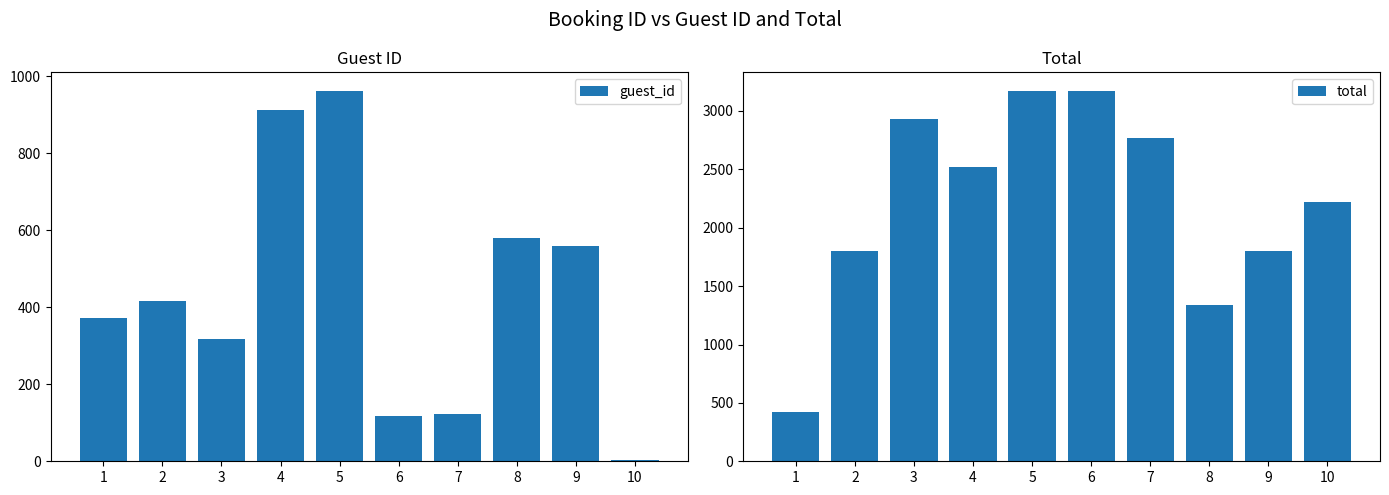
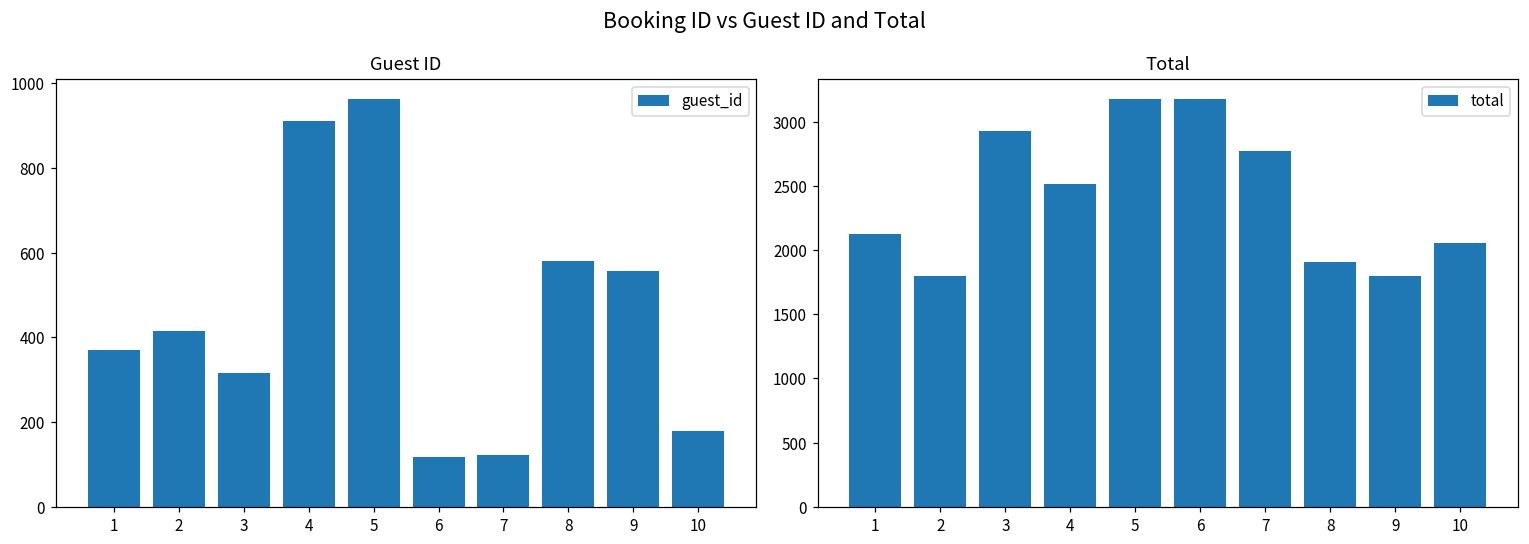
Guest ID, 10: 0 -> 180
Total, 1: 420 -> 2120
Total, 8: 1340 -> 1900
Total, 10: 2220 -> 2060
